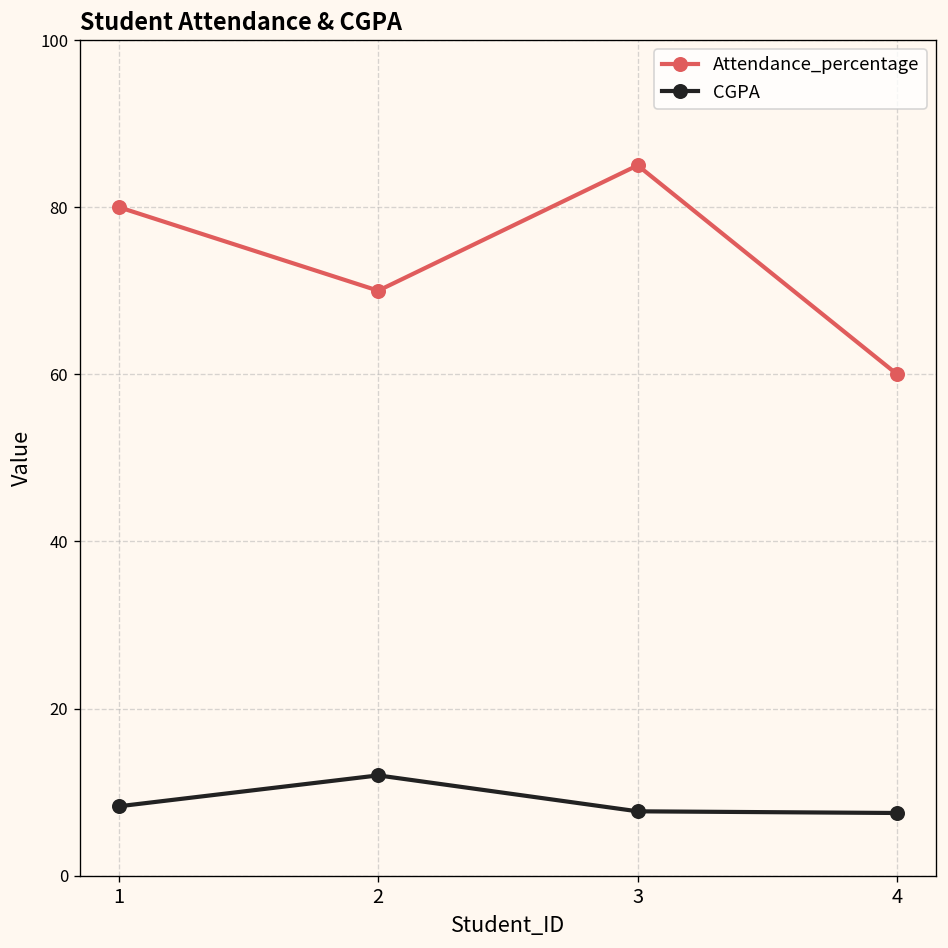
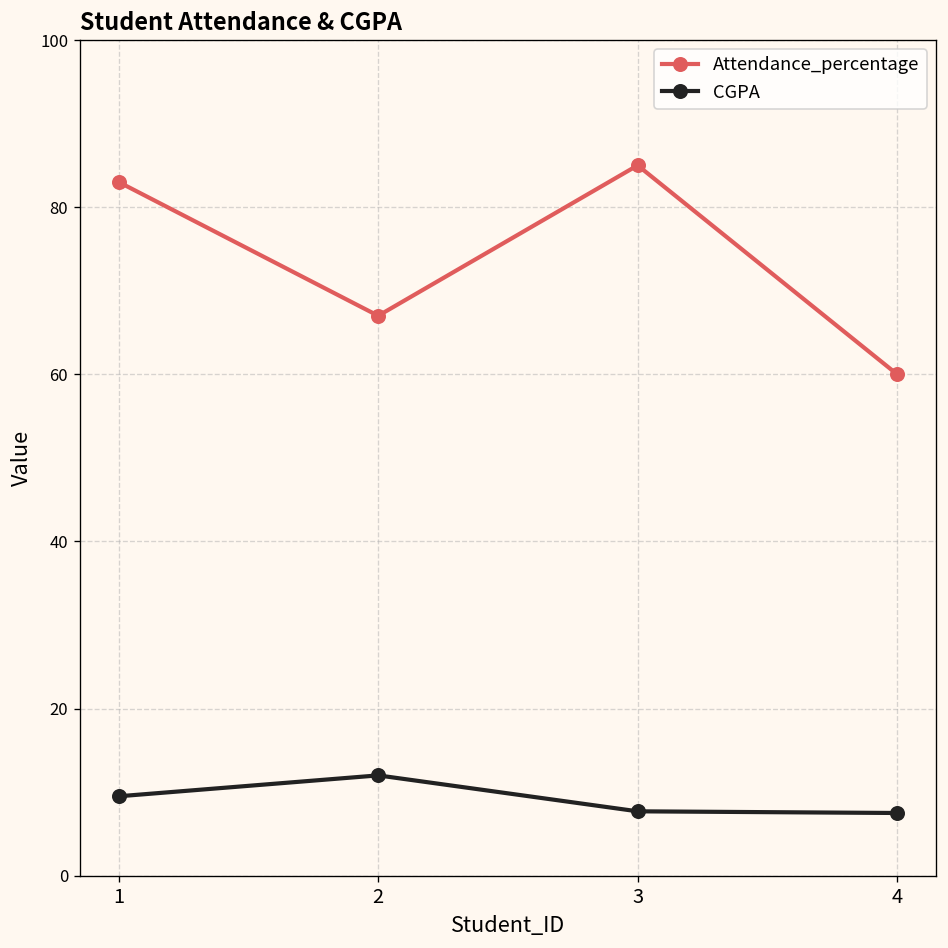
Attendance_percentage, 1: 80 -> 83
CGPA, 1: 8 -> 10
Attendance_percentage, 2: 70 -> 67
